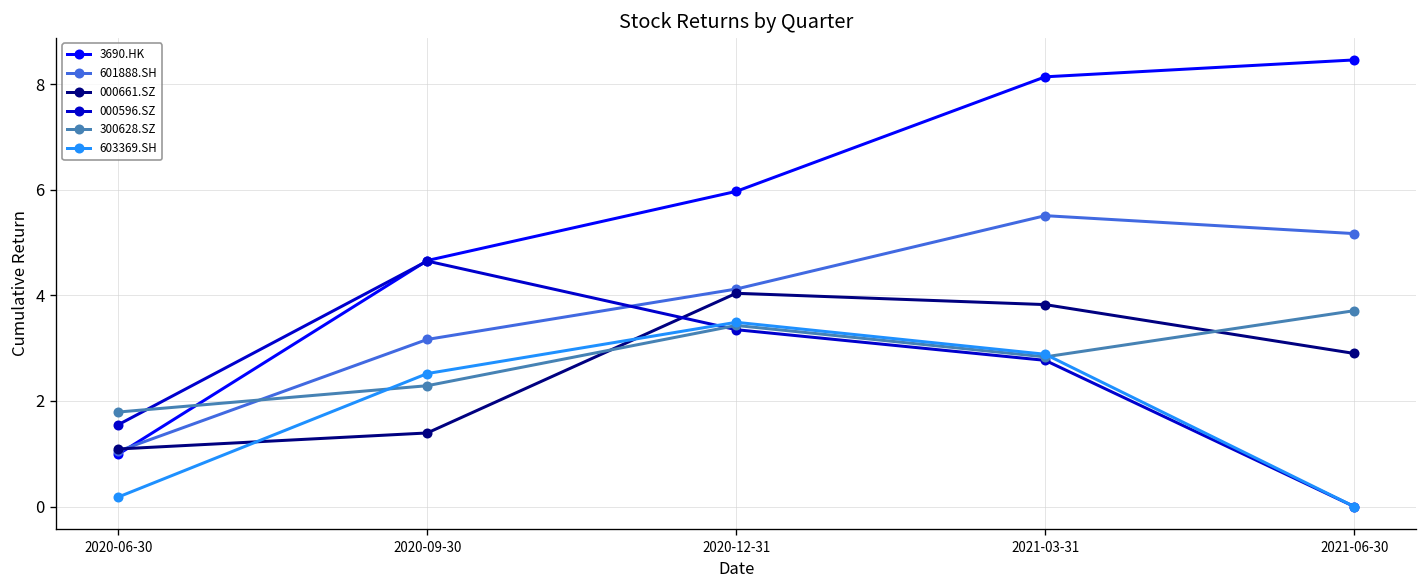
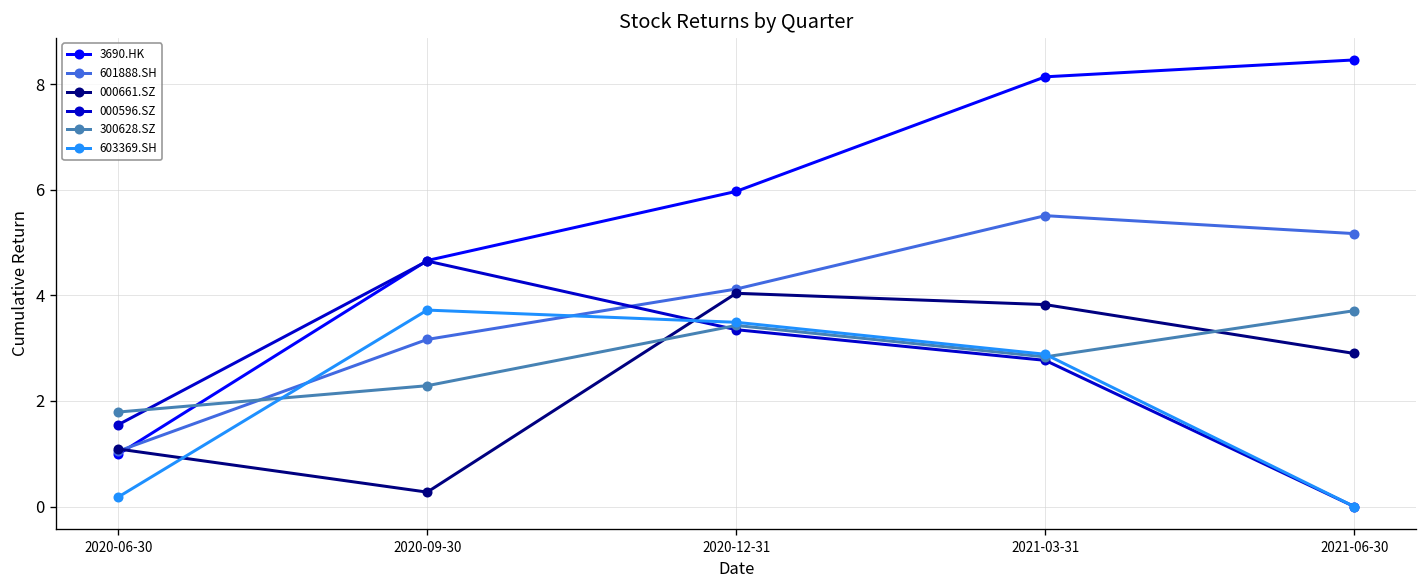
000661.SZ, 2020-09-30: 1.4 -> 0.3
603369.SH, 2020-09-30: 2.5 -> 3.7
